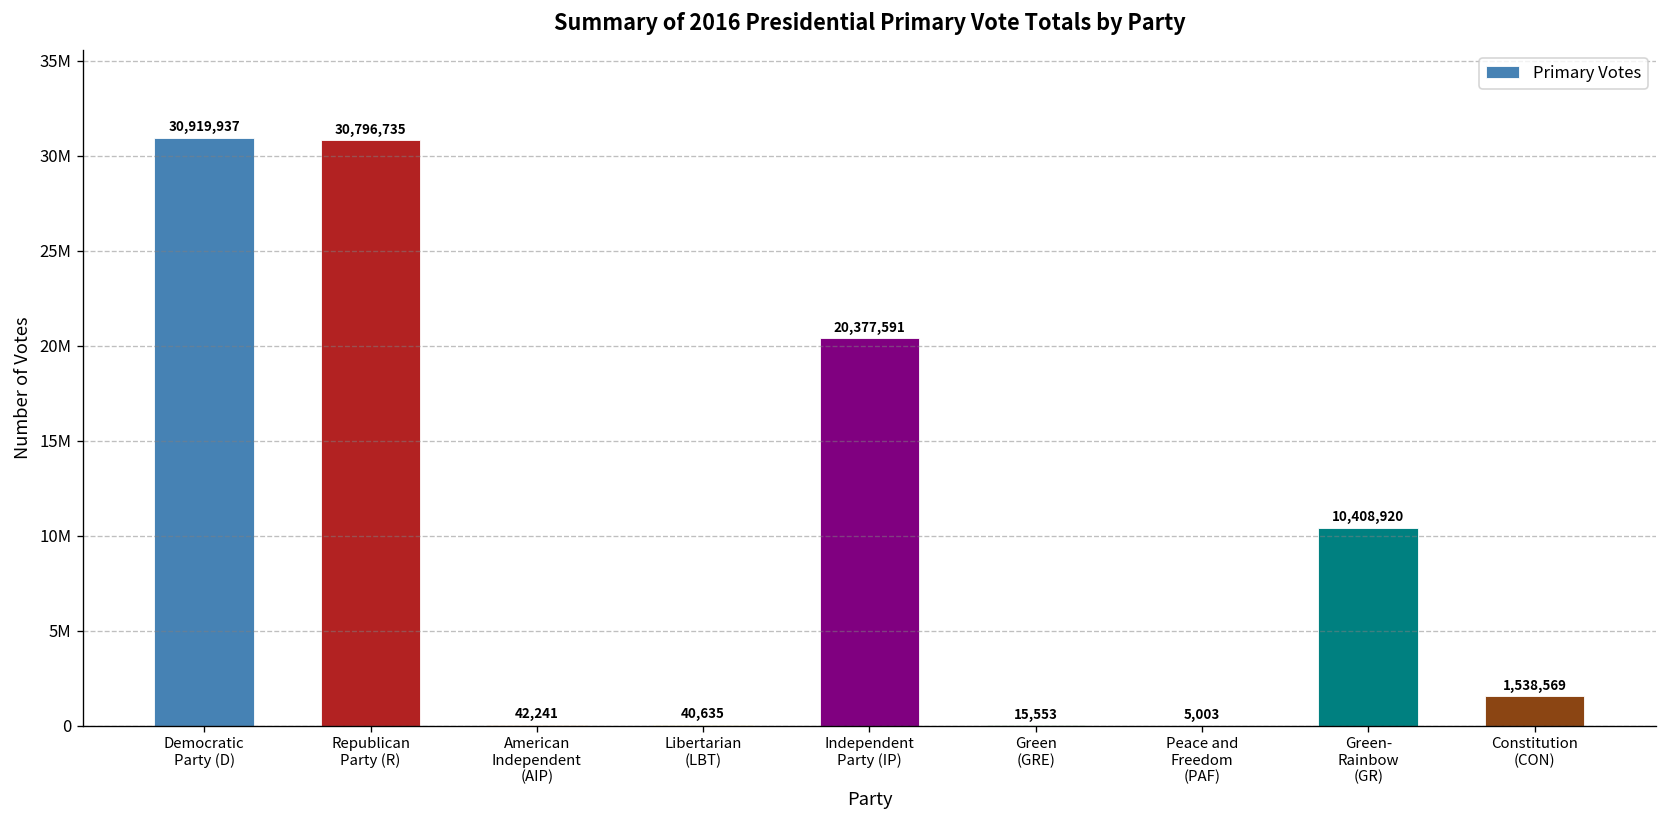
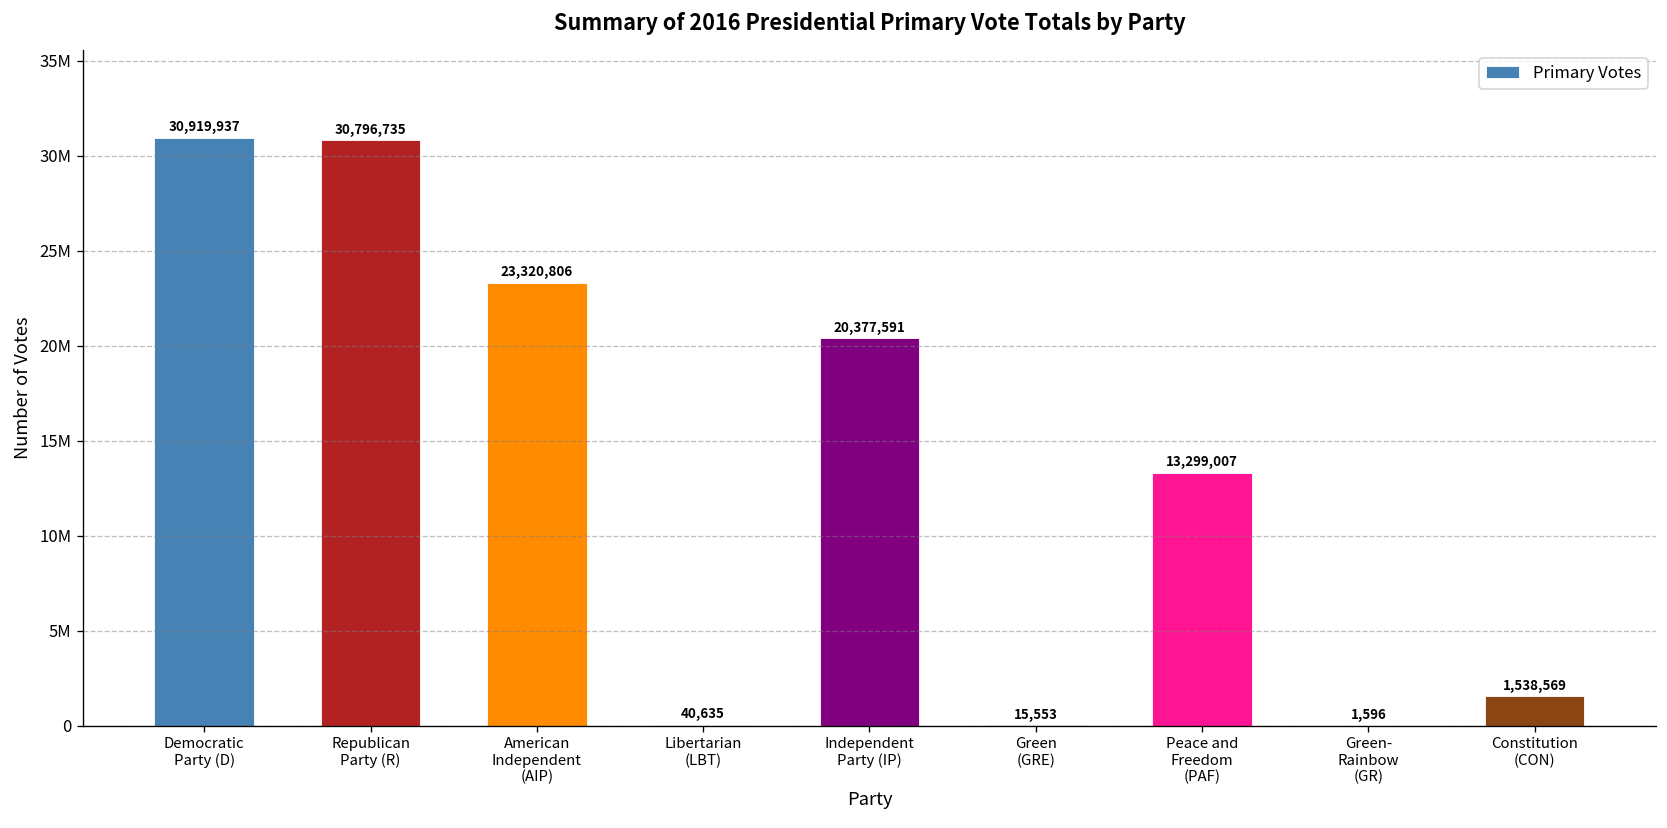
American Independent (AIP): 42,241 -> 23,320,806
Peace and Freedom (PAF): 5,003 -> 13,299,007
Green- Rainbow (GR): 10,408,920 -> 1,596
